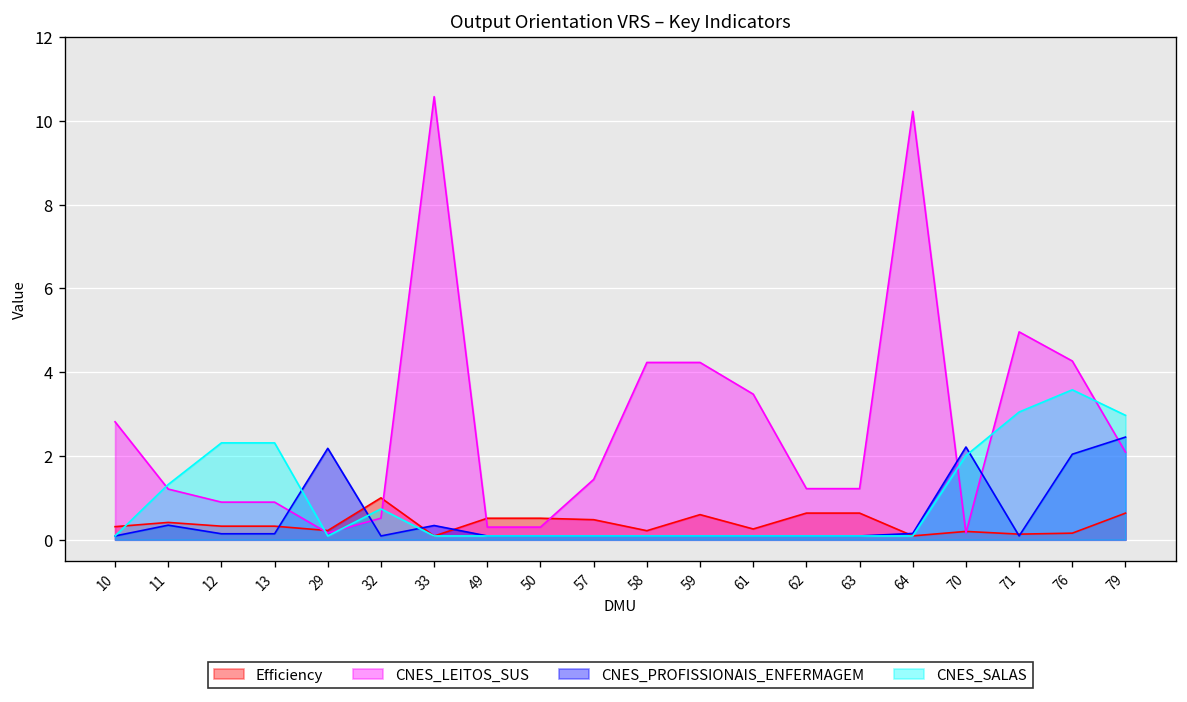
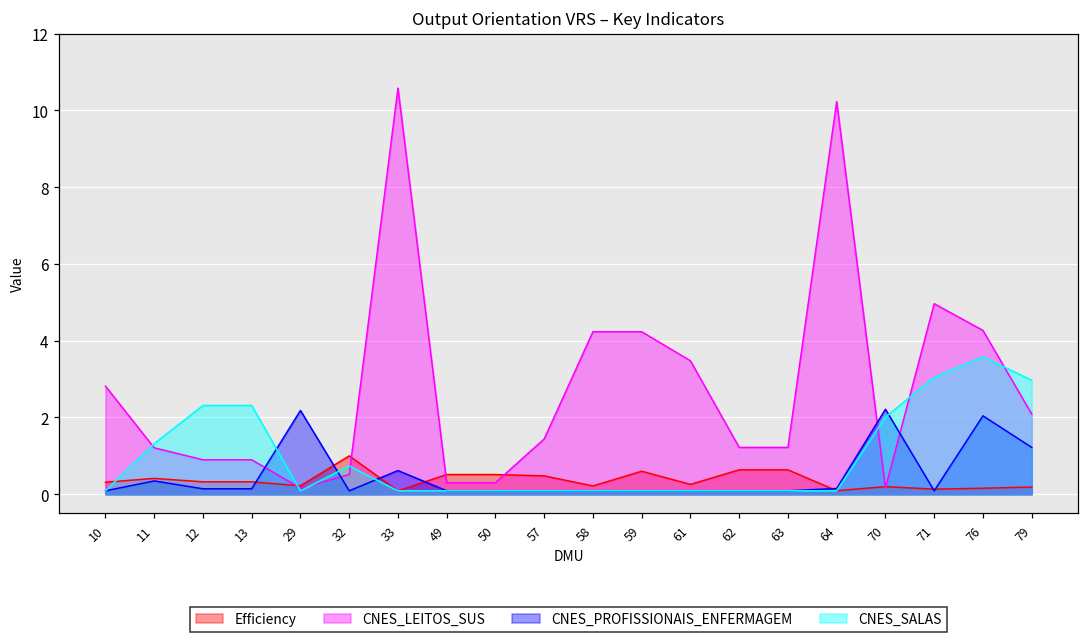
CNES_PROFISSIONAIS_ENFERMAGEM, 33: 0.3 -> 0.6
Efficiency, 79: 0.6 -> 0.2
CNES_PROFISSIONAIS_ENFERMAGEM, 79: 2.5 -> 1.2
